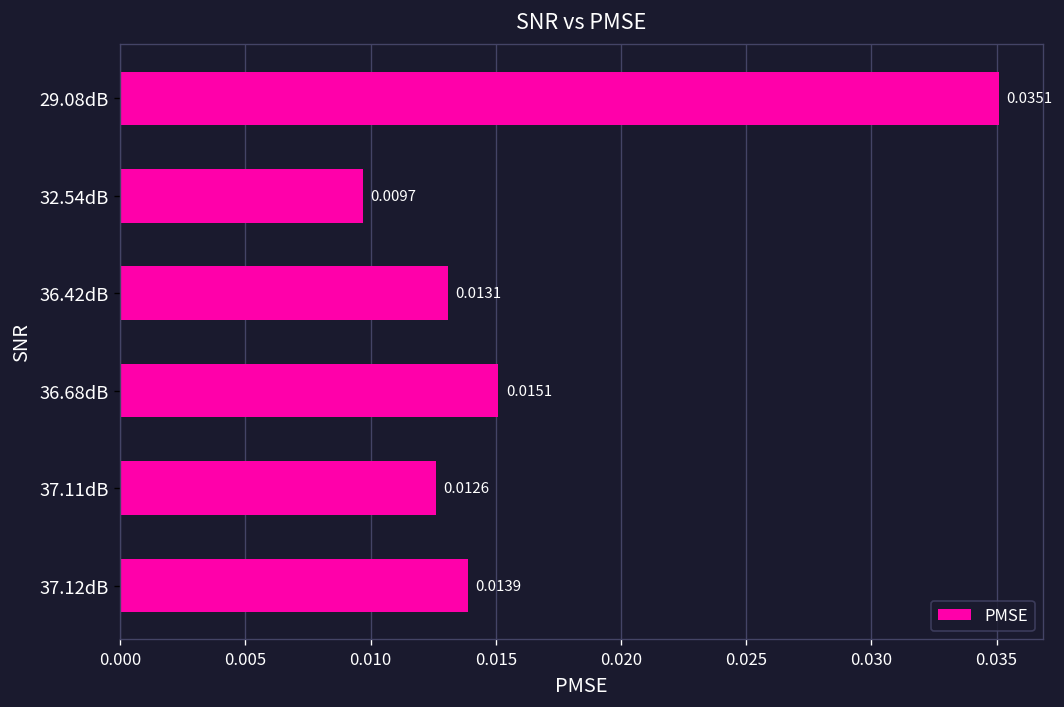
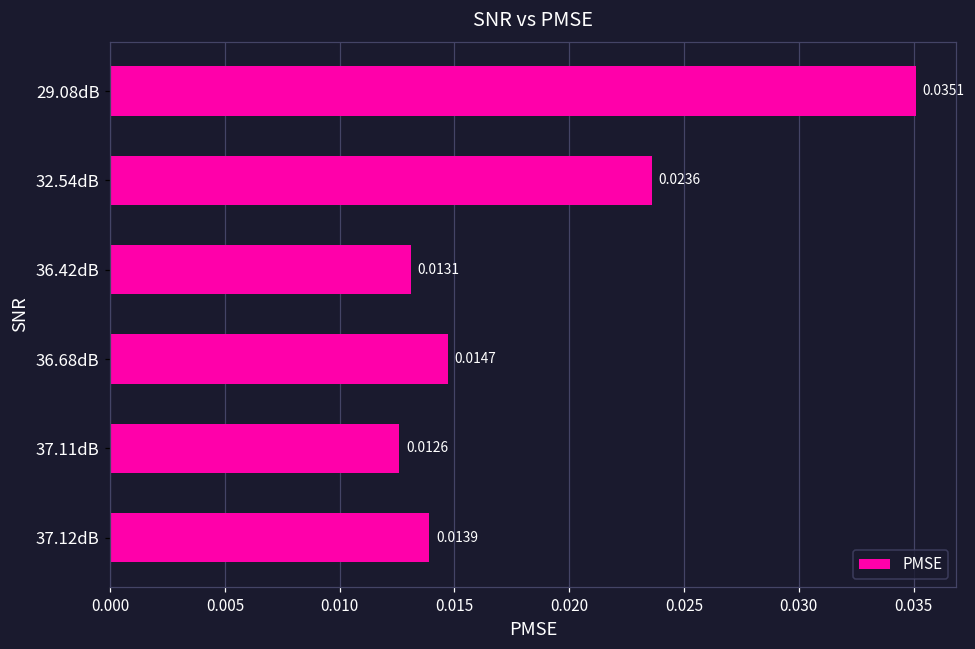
32.54dB: 0.0097 -> 0.0236
36.68dB: 0.0151 -> 0.0147
